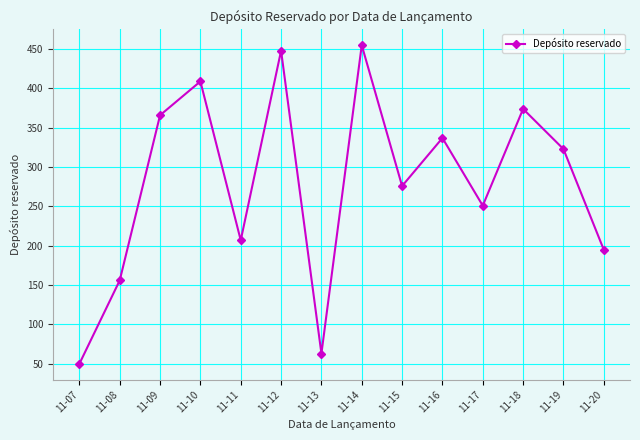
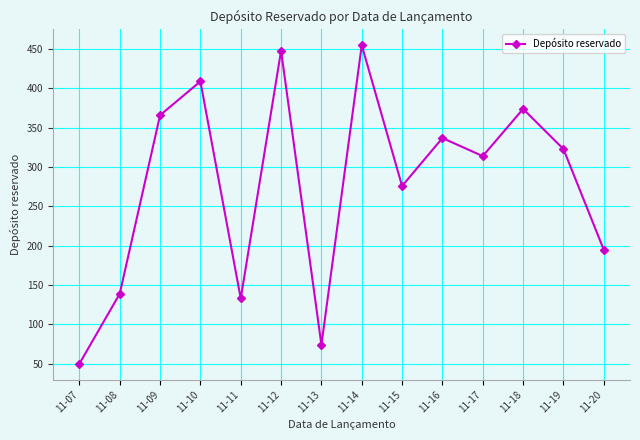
11-08: 160 -> 140
11-11: 210 -> 130
11-13: 60 -> 70
11-17: 250 -> 310
